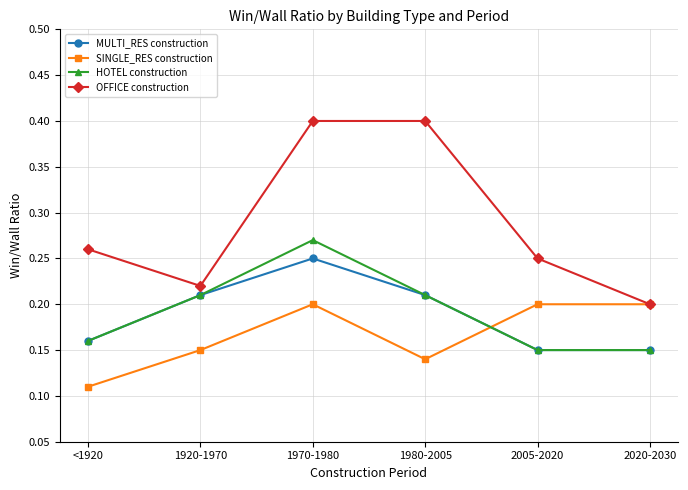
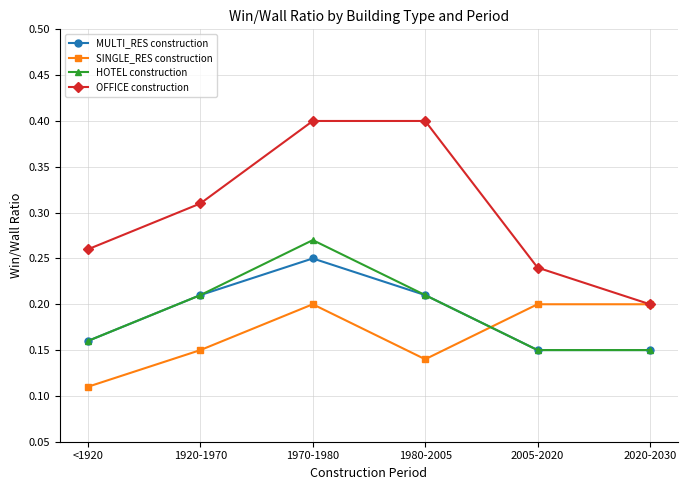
OFFICE construction, 1920-1970: 0.22 -> 0.31
OFFICE construction, 2005-2020: 0.25 -> 0.24
